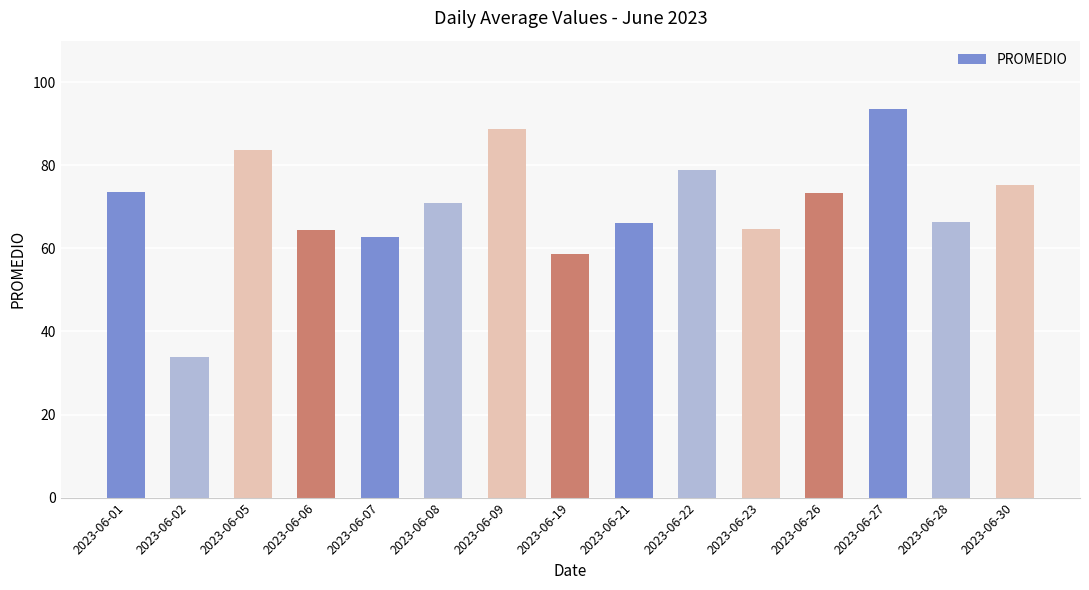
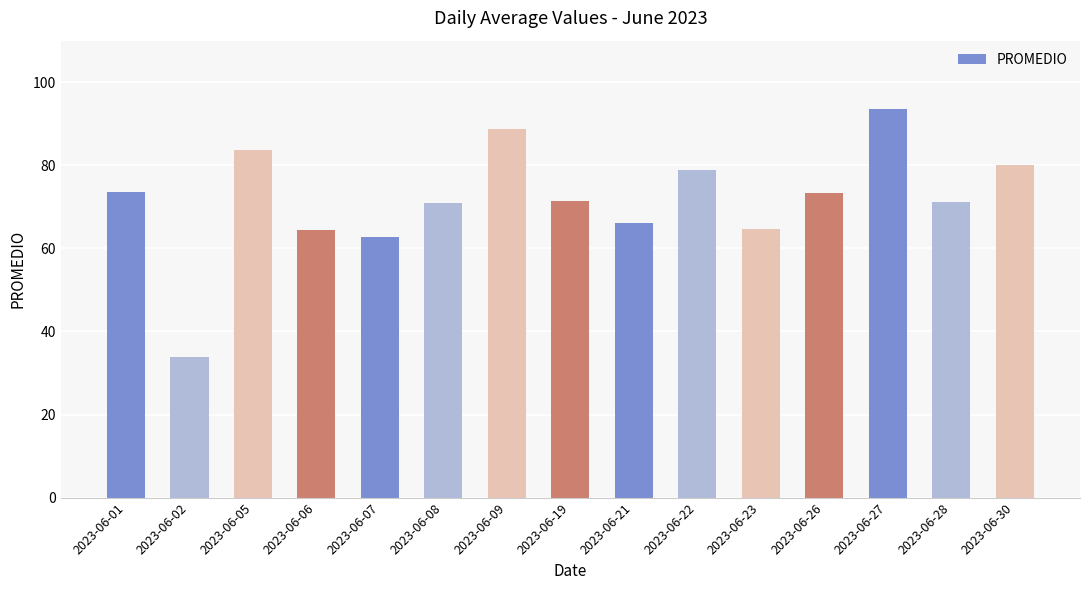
2023-06-19: 59 -> 71
2023-06-28: 66 -> 71
2023-06-30: 75 -> 80
